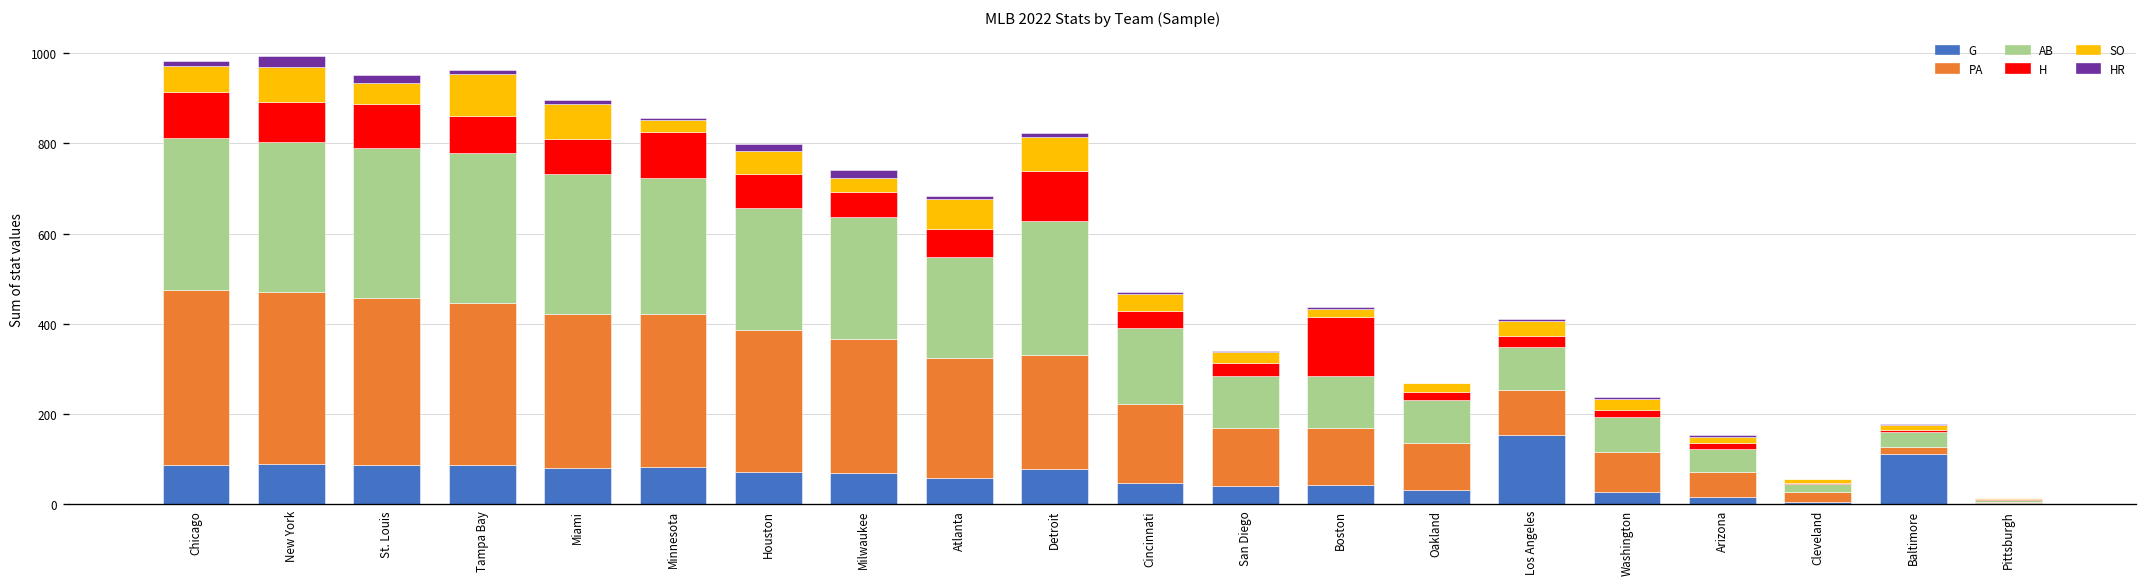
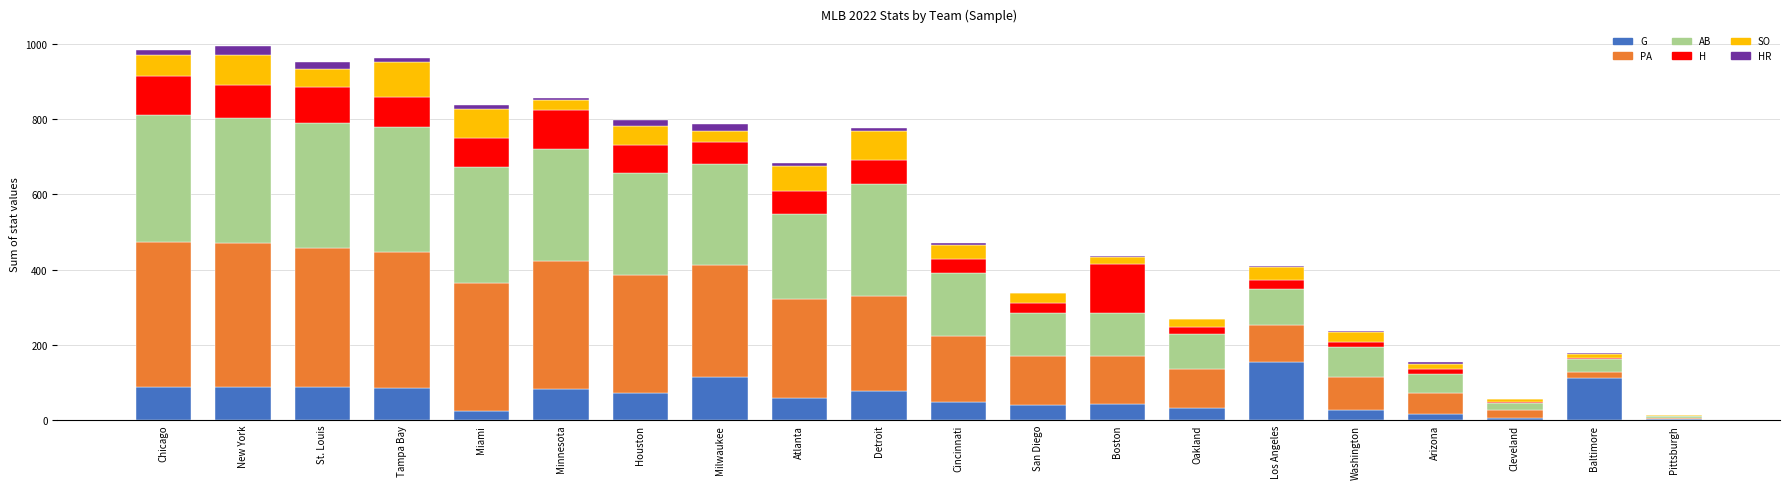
G, Miami: 80 -> 20
G, Milwaukee: 70 -> 120
H, Detroit: 110 -> 60
